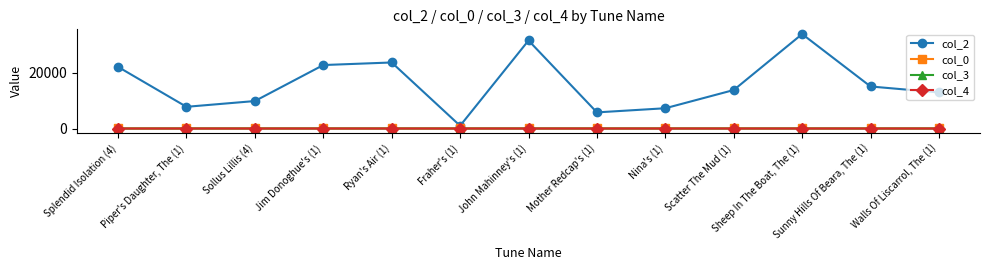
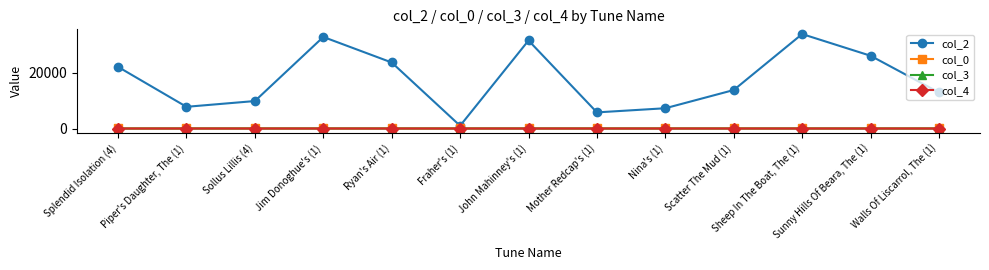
col_2, Jim Donoghue's (1): 23000 -> 33000
col_2, Sunny Hills Of Beara, The (1): 15000 -> 26000
